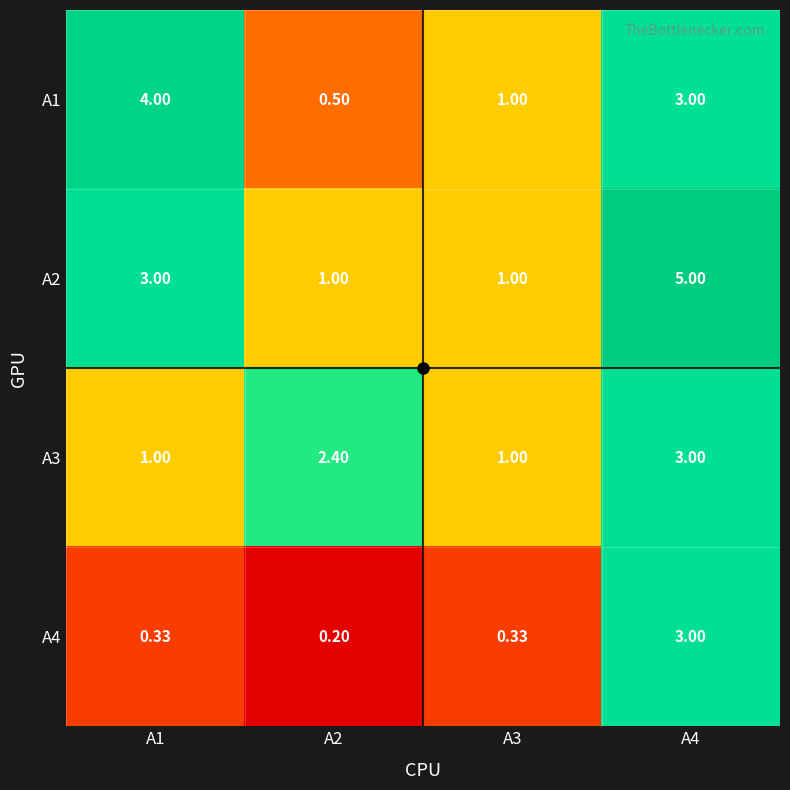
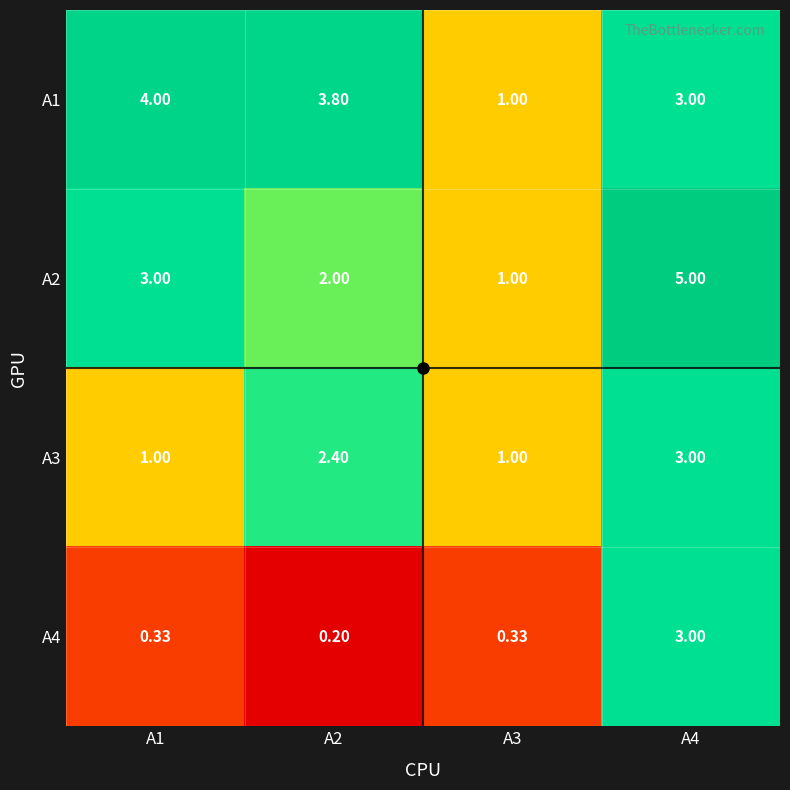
A1, A2: 0.50 -> 3.80
A2, A2: 1.00 -> 2.00
